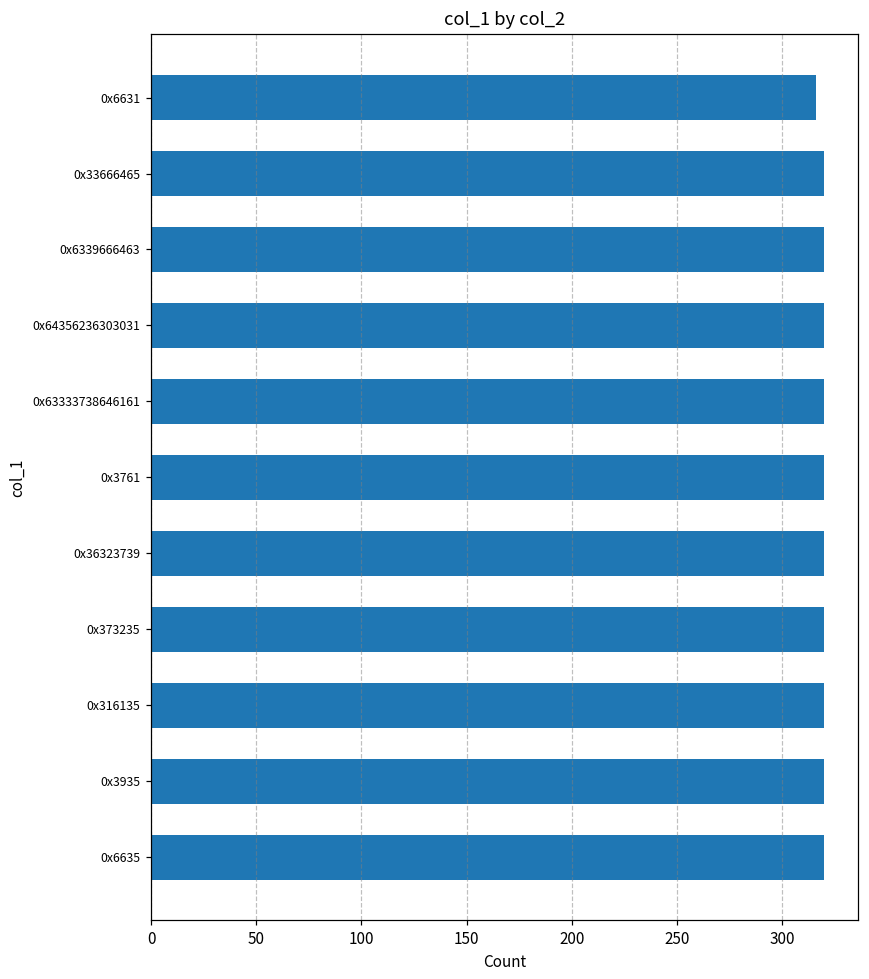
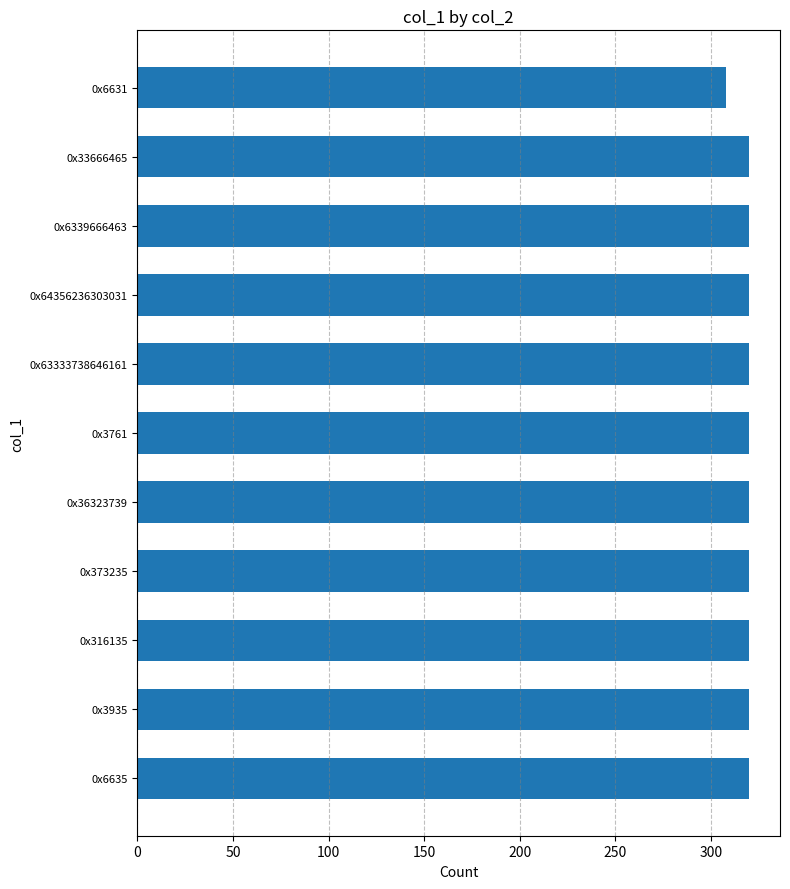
0x6631: 316 -> 308
